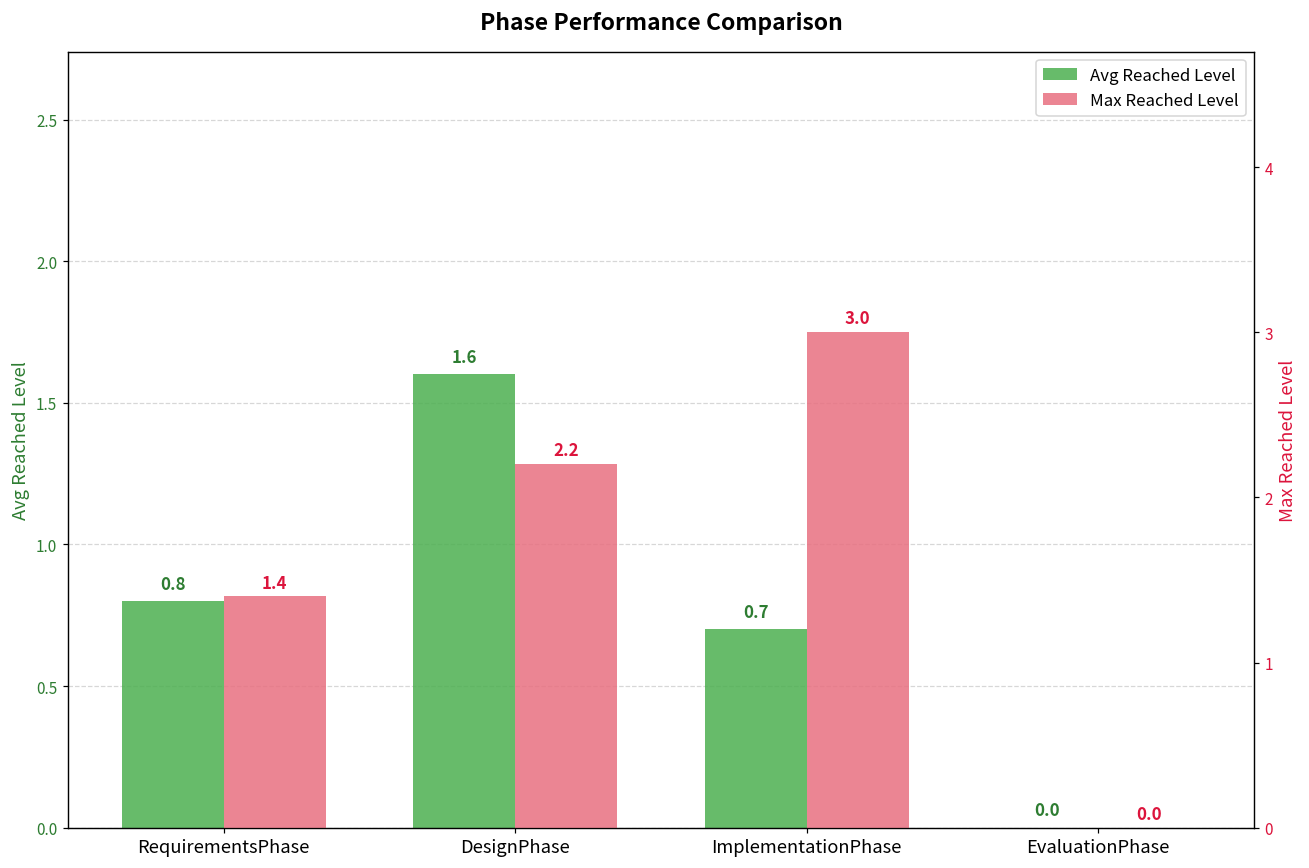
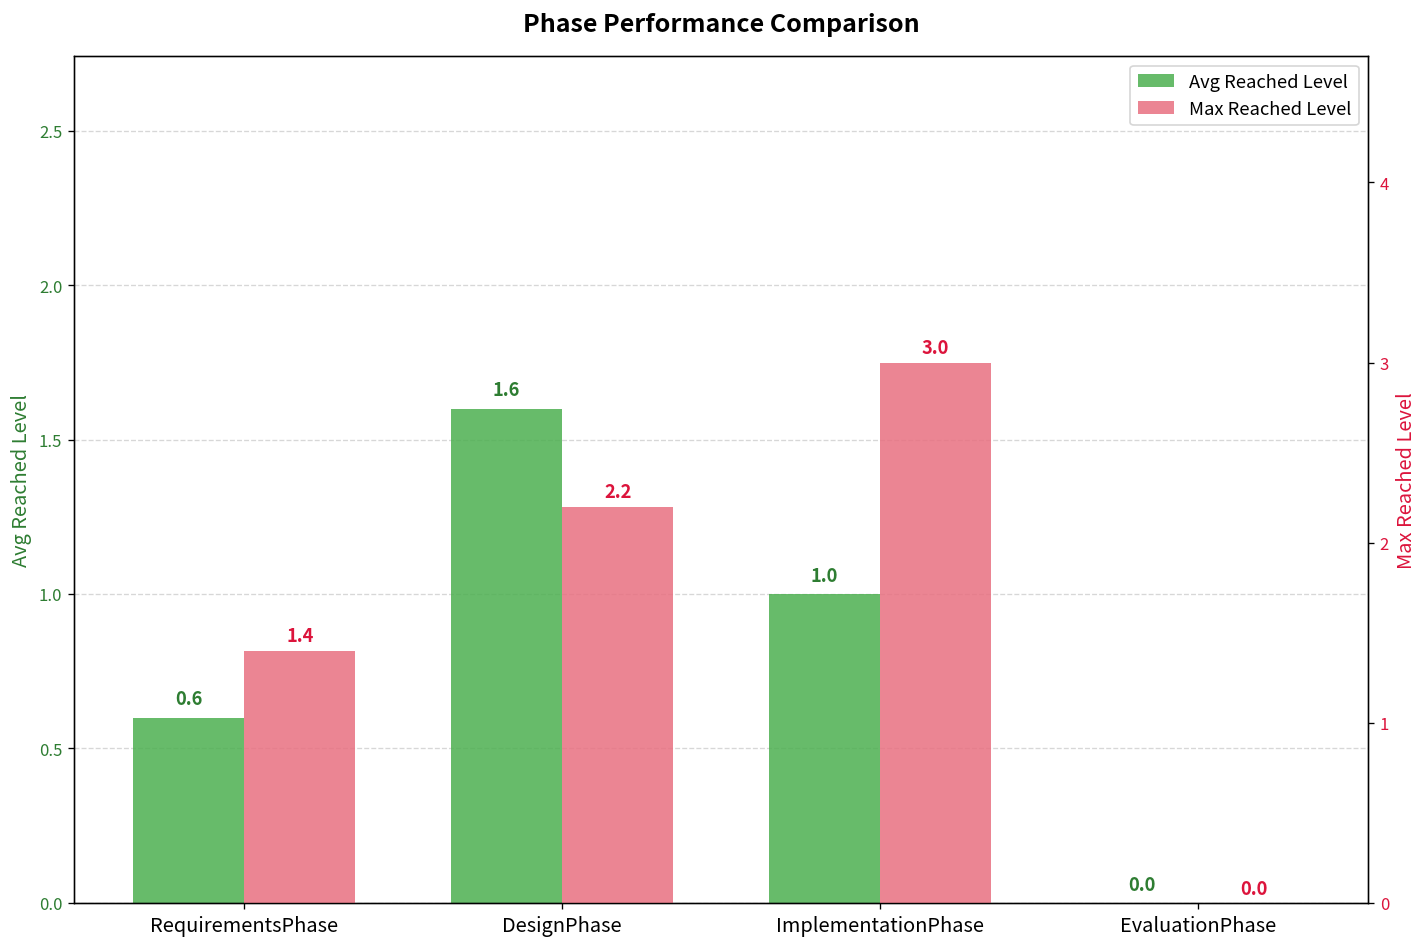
Avg Reached Level, RequirementsPhase: 0.8 -> 0.6
Avg Reached Level, ImplementationPhase: 0.7 -> 1.0
